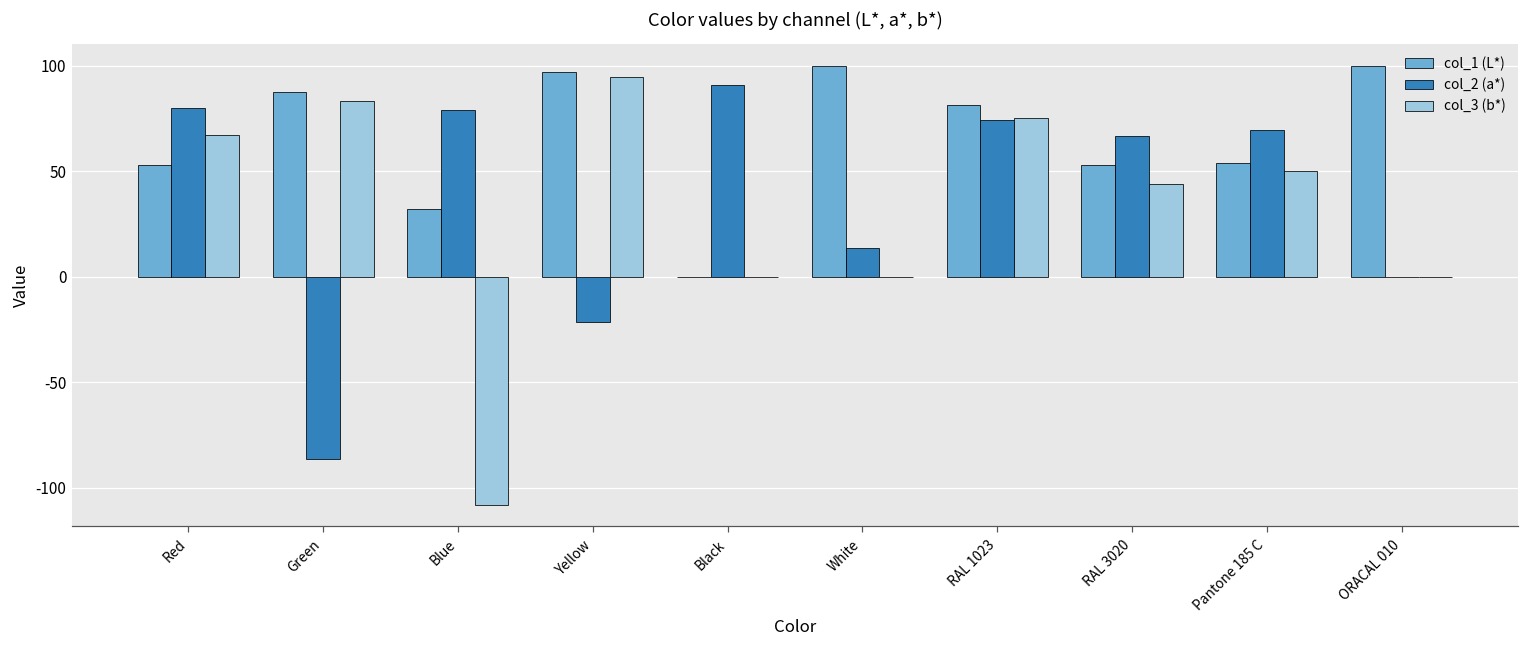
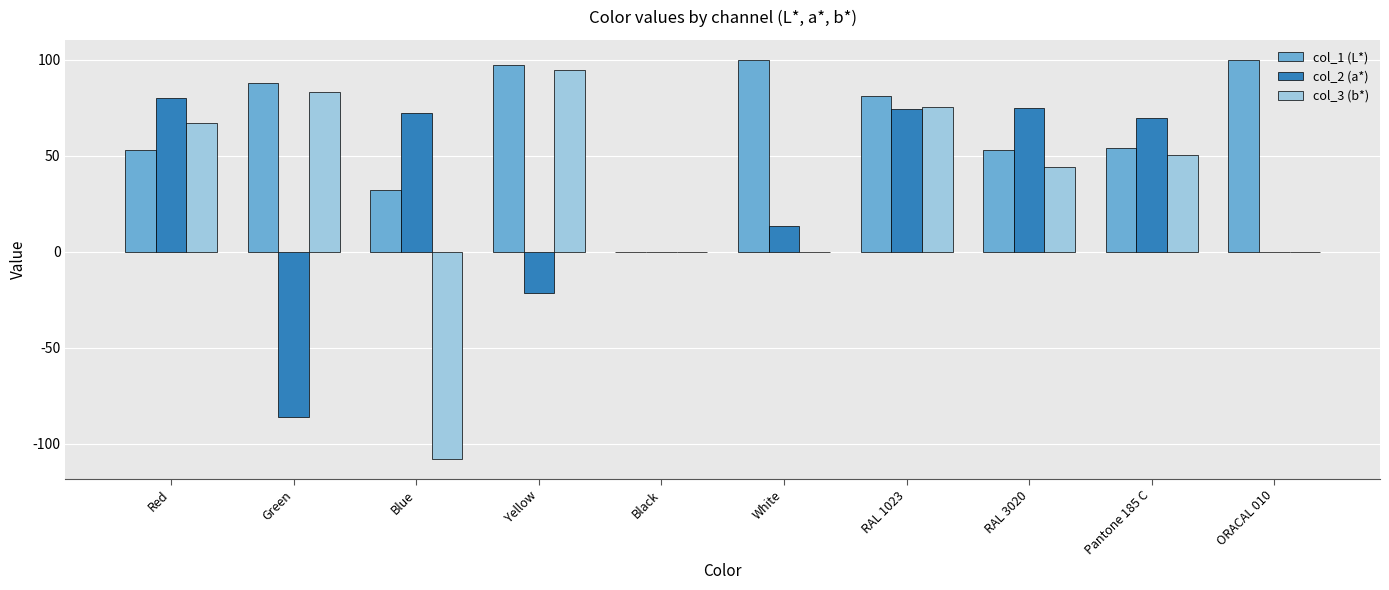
col_2 (a*), Blue: 79 -> 72
col_2 (a*), Black: 91 -> 0
col_2 (a*), RAL 3020: 67 -> 75
